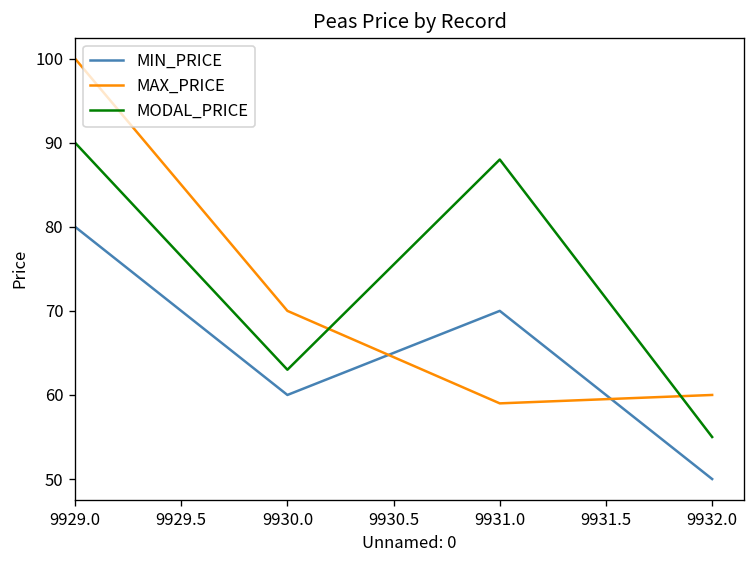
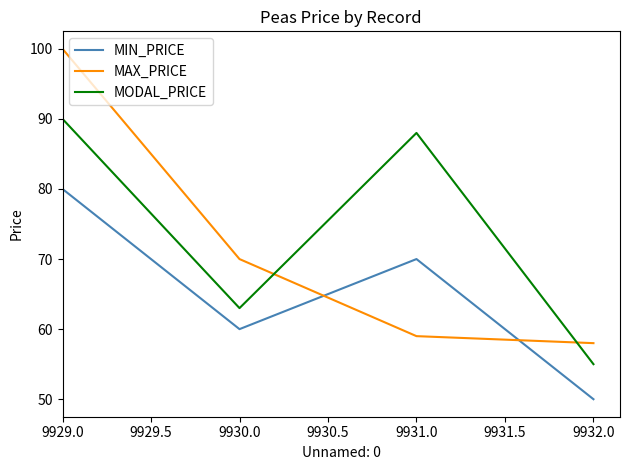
MAX_PRICE, 9932.0: 60 -> 58
